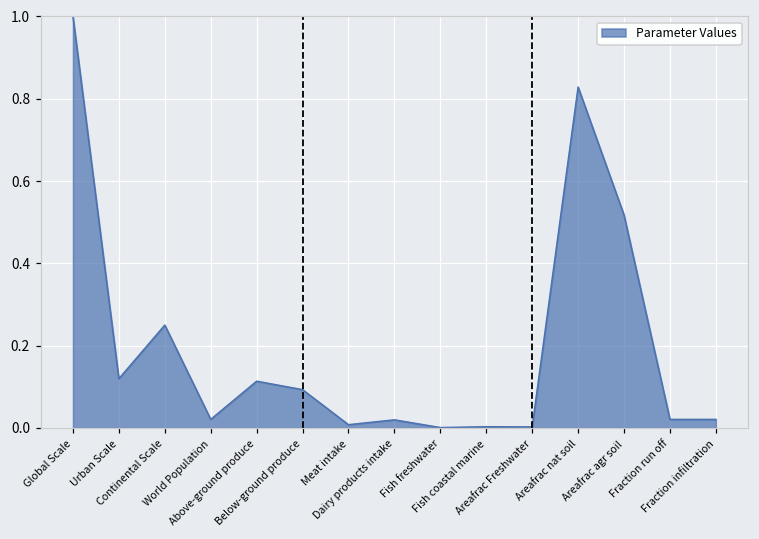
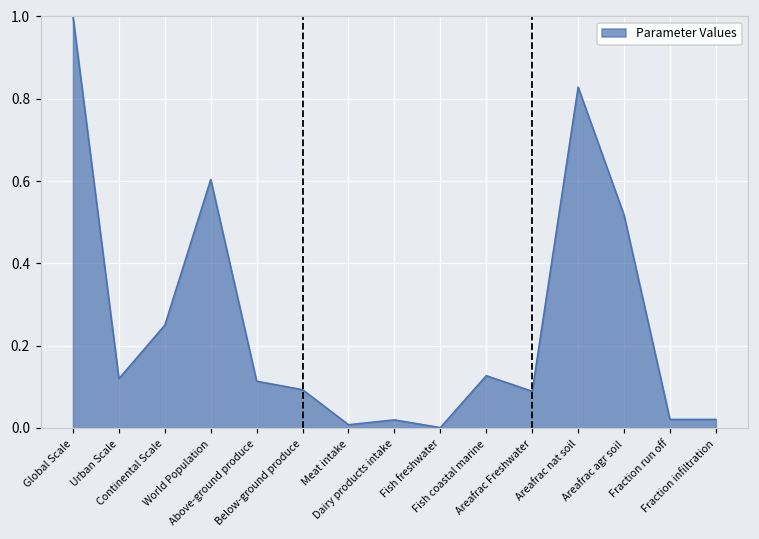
World Population: 0.02 -> 0.60
Fish coastal marine: 0.00 -> 0.13
Areafrac Freshwater: 0.00 -> 0.09
